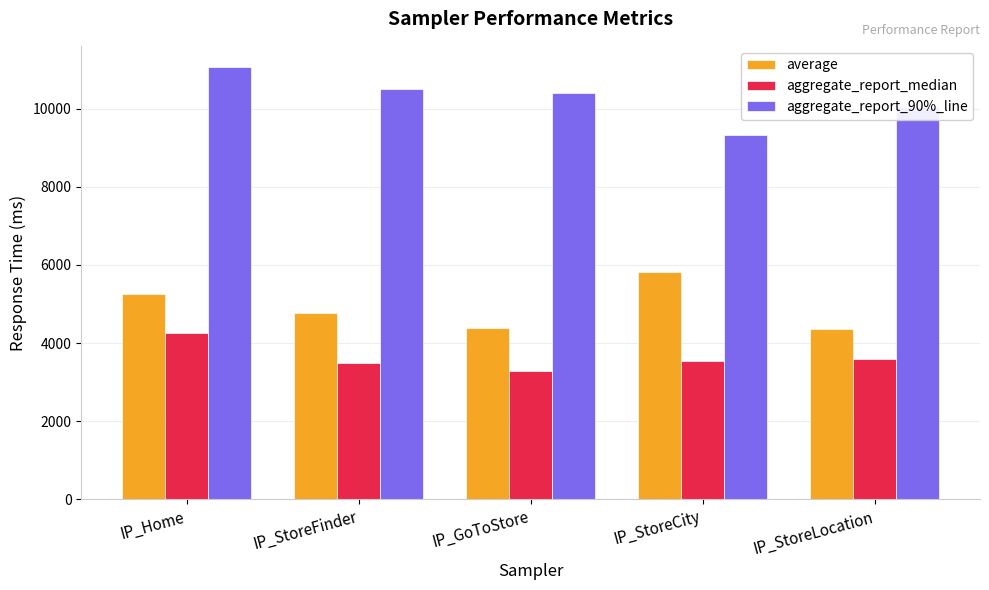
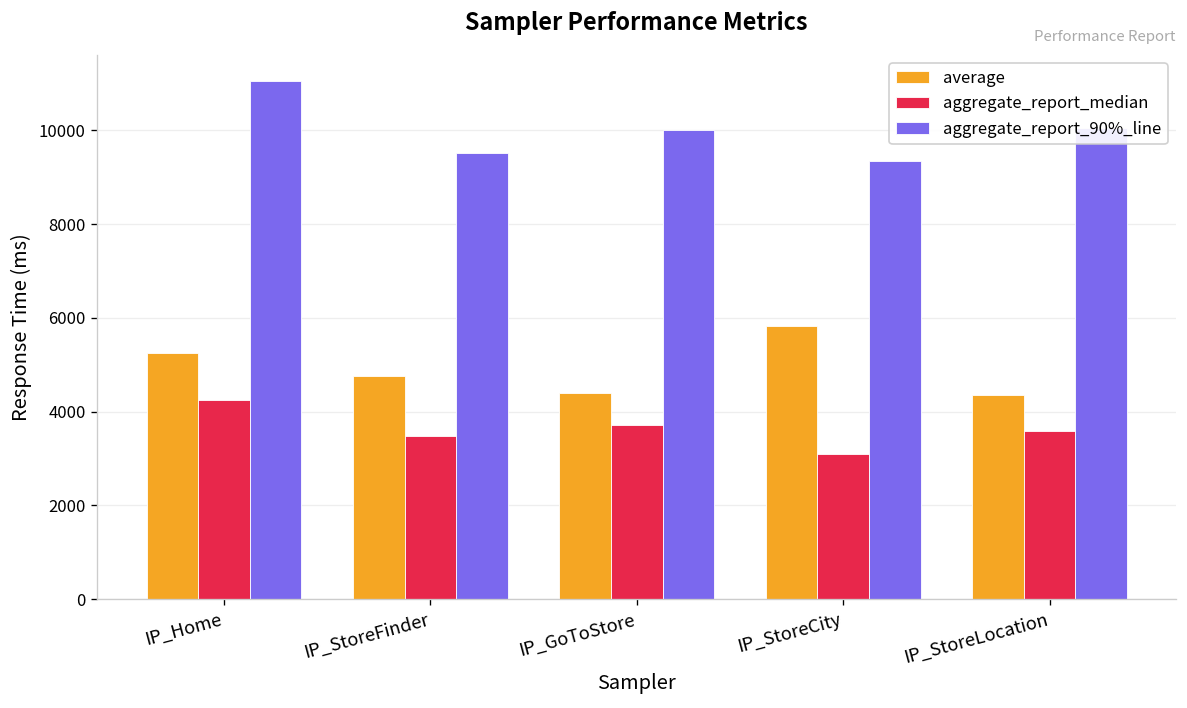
aggregate_report_90%_line, IP_StoreFinder: 10500 -> 9500
aggregate_report_median, IP_GoToStore: 3300 -> 3700
aggregate_report_90%_line, IP_GoToStore: 10400 -> 10000
aggregate_report_median, IP_StoreCity: 3500 -> 3100
